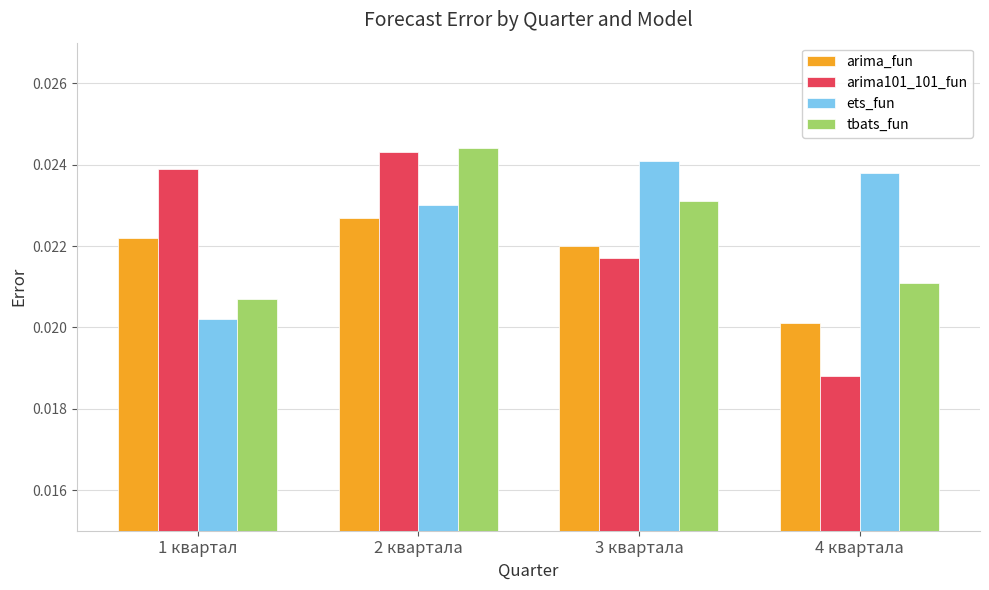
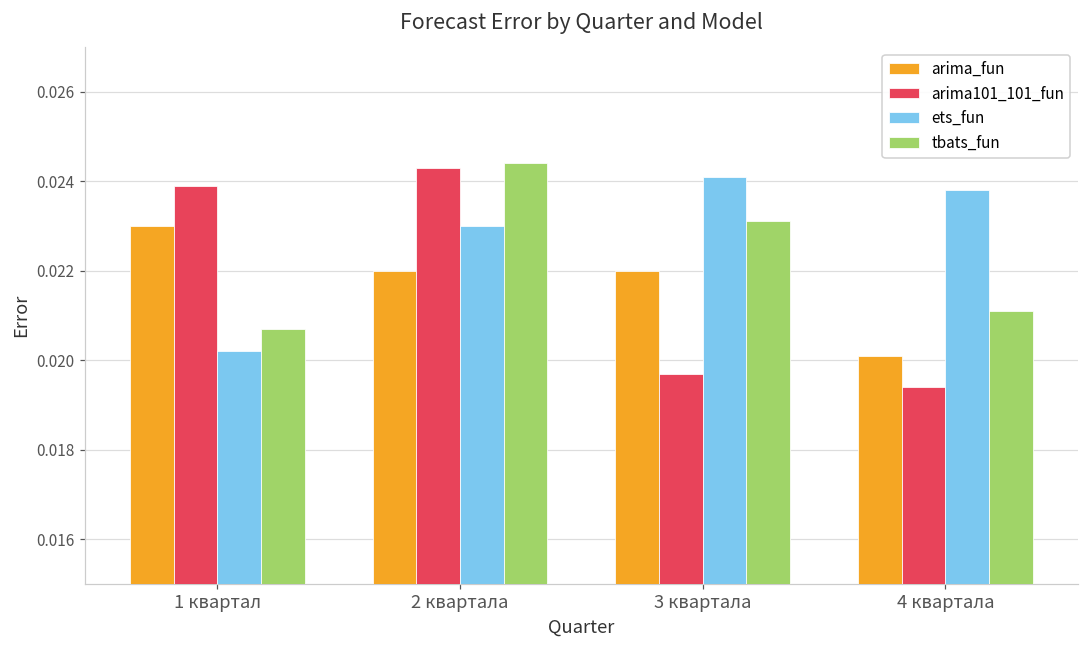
arima_fun, 1 квартал: 0.0222 -> 0.0230
arima_fun, 2 квартала: 0.0227 -> 0.0220
arima101_101_fun, 3 квартала: 0.0217 -> 0.0197
arima101_101_fun, 4 квартала: 0.0188 -> 0.0194
